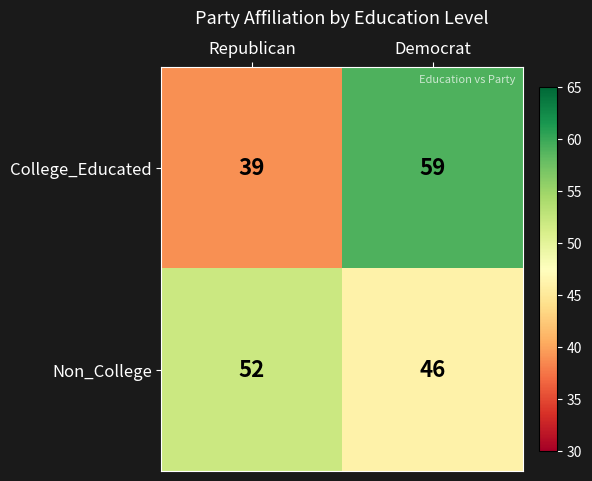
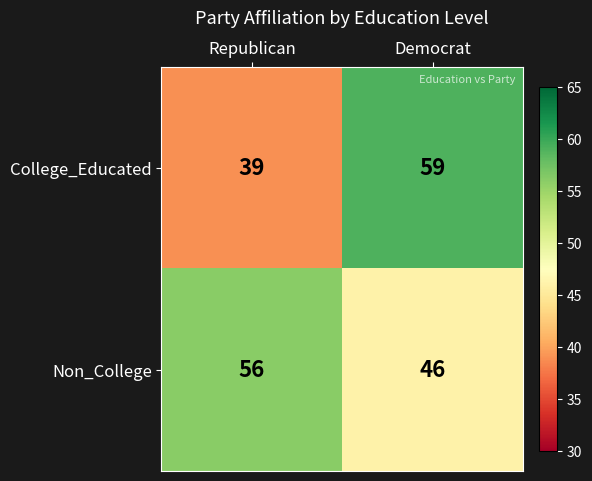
Non_College, Republican: 52 -> 56
